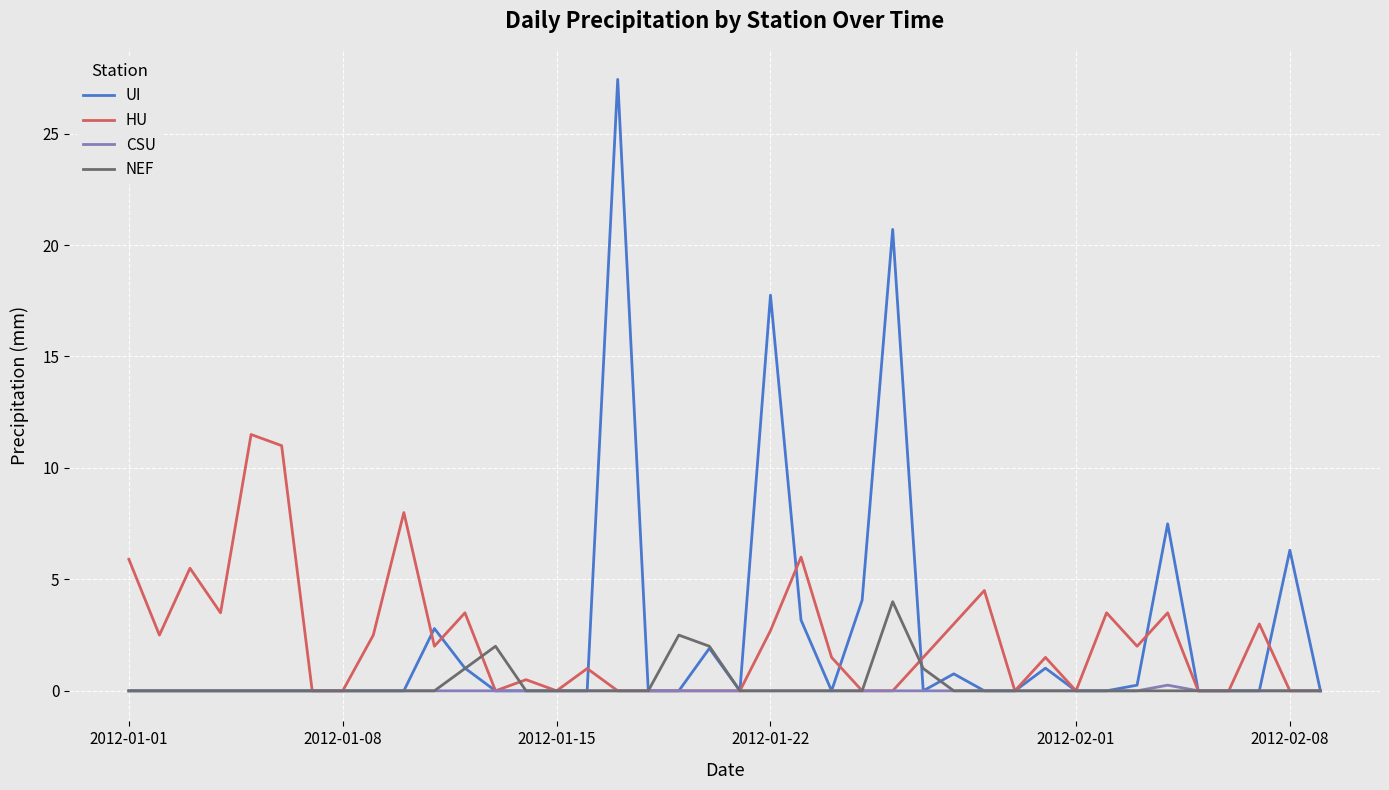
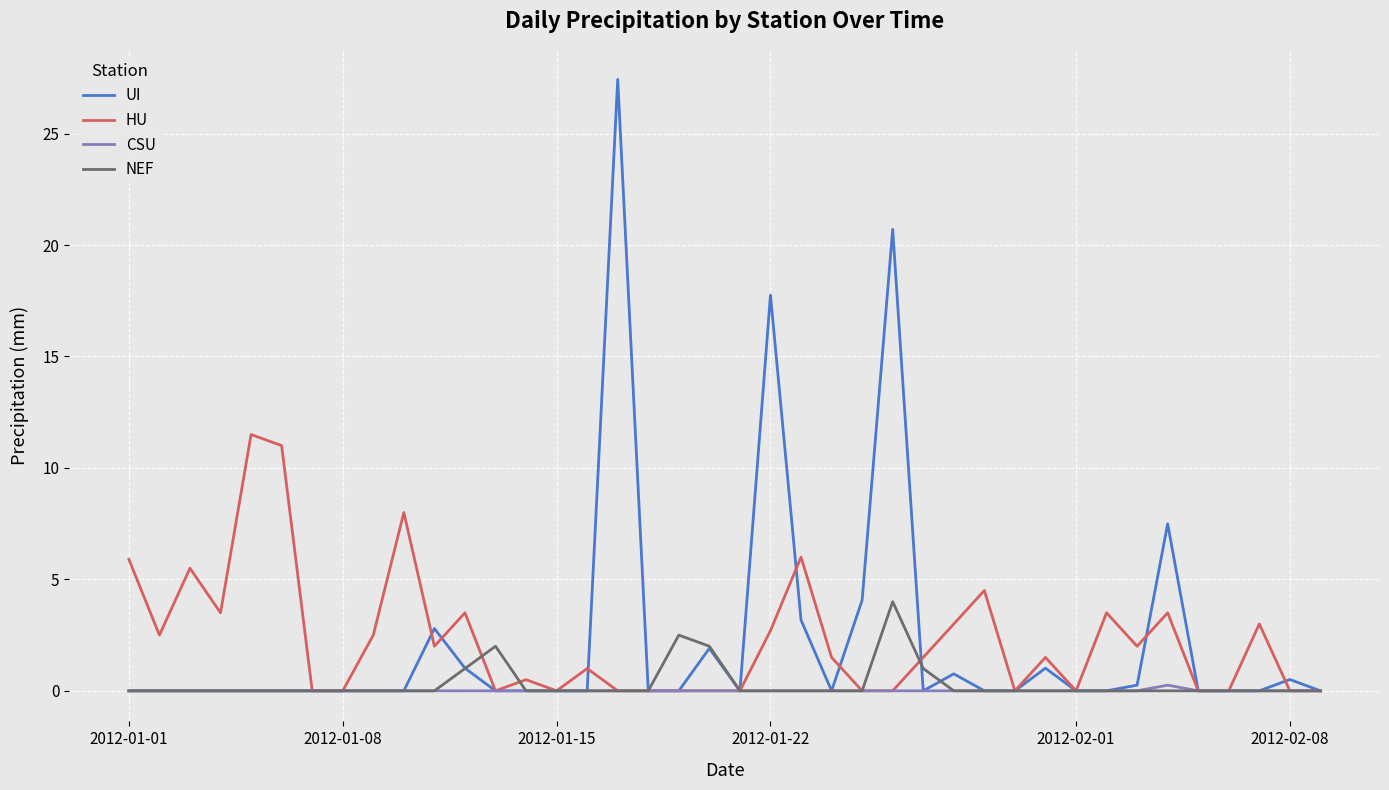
UI, 2012-02-08: 6.3 -> 0.5
